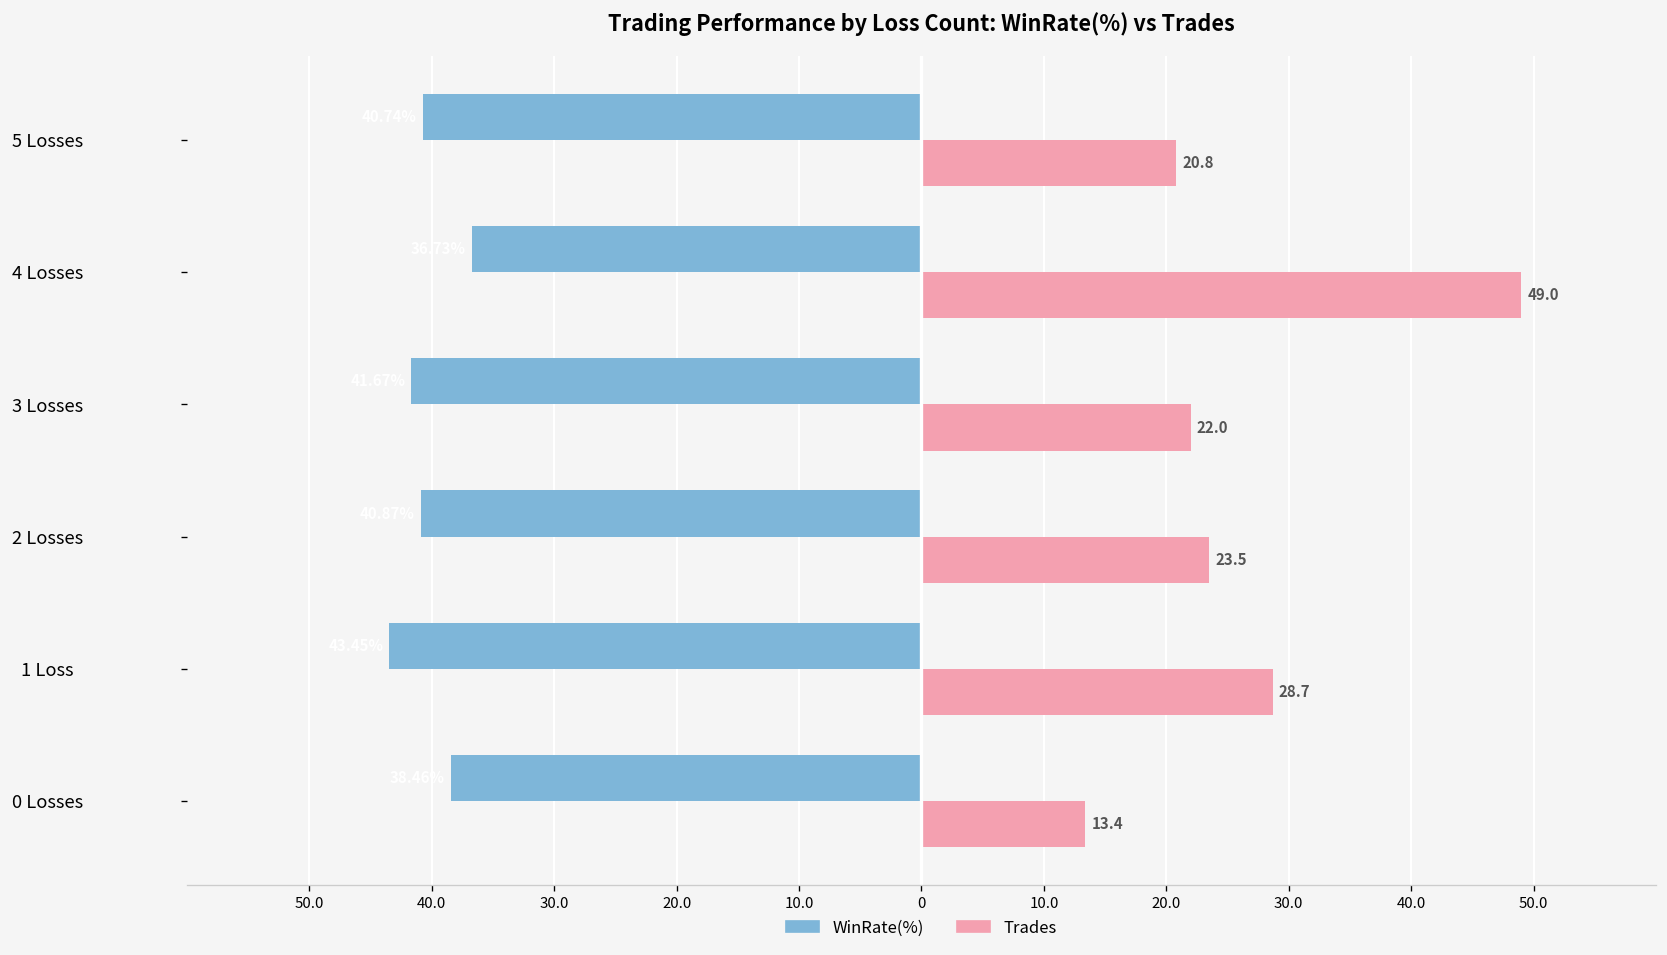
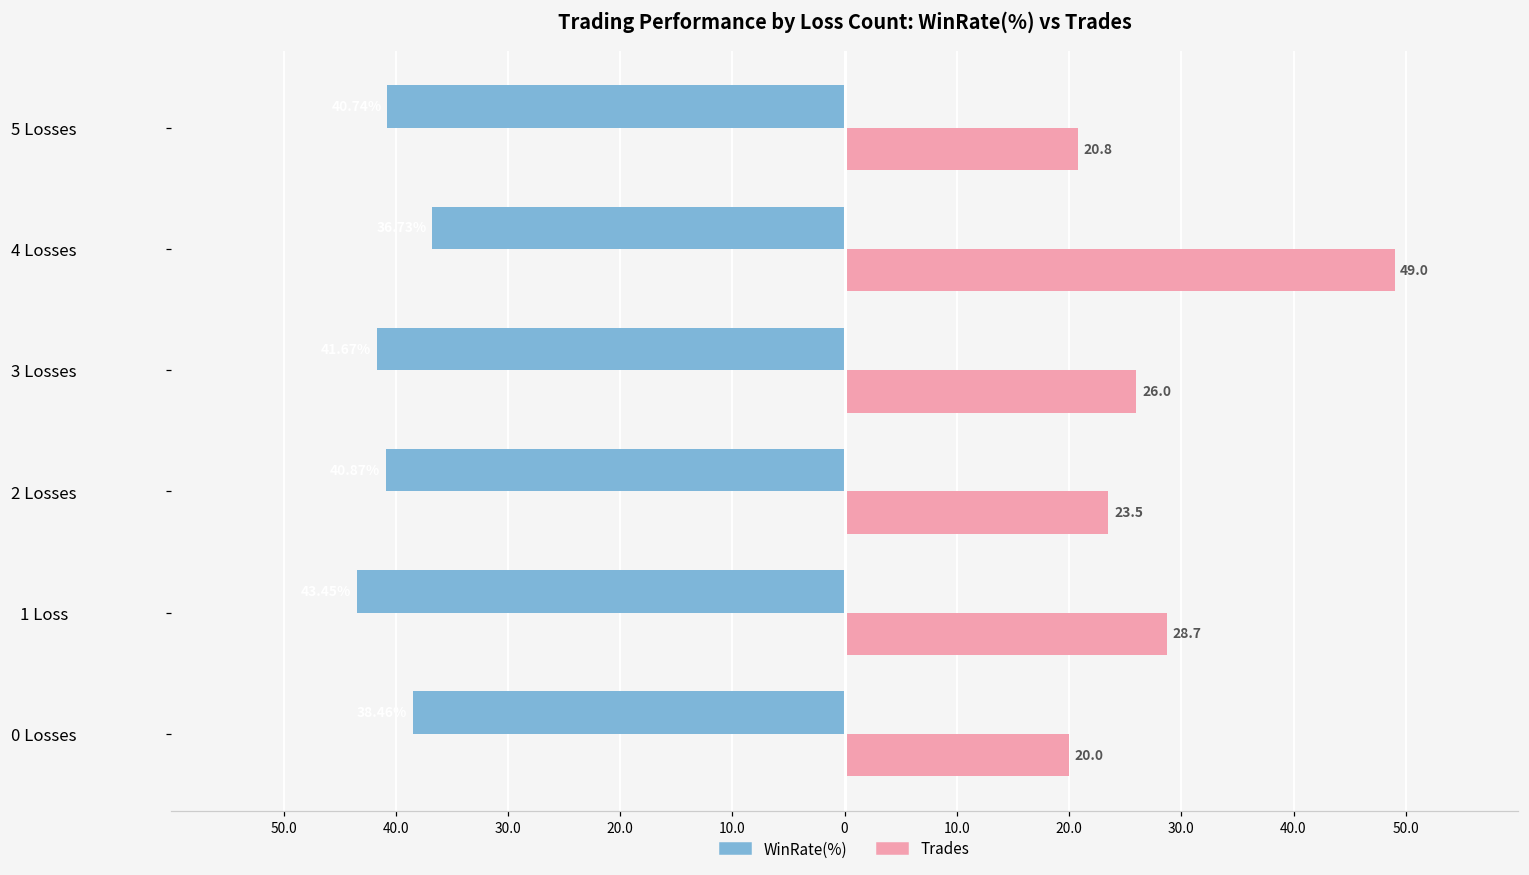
Trades, 3 Losses: 22.0 -> 26.0
Trades, 0 Losses: 13.4 -> 20.0
